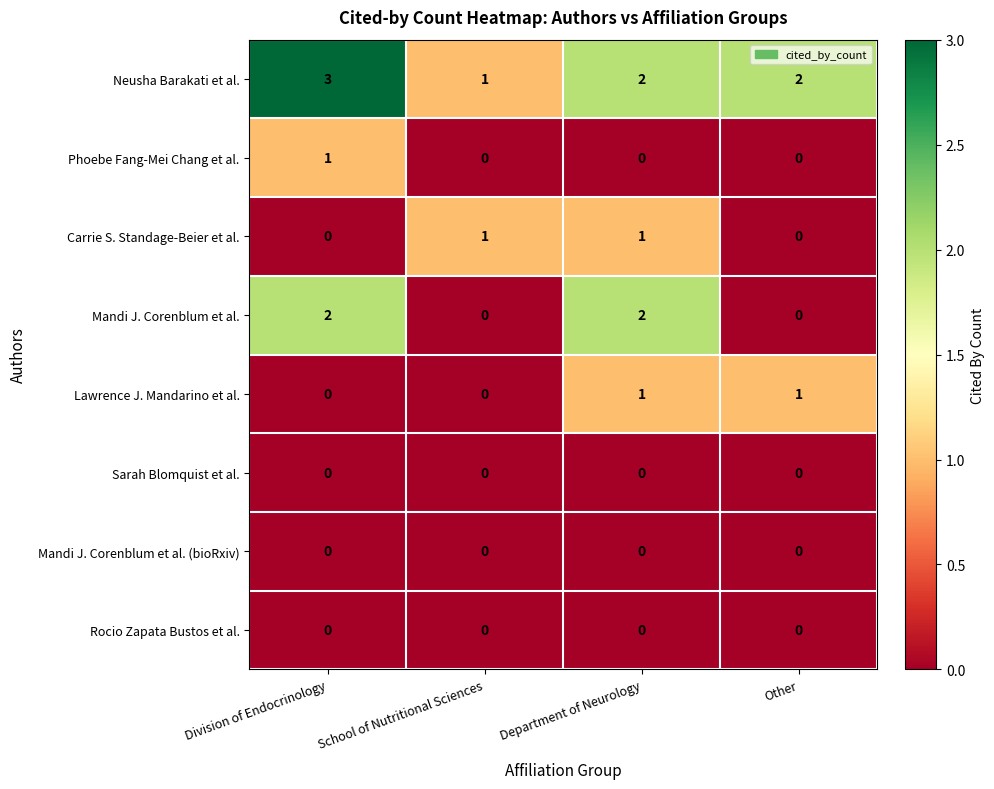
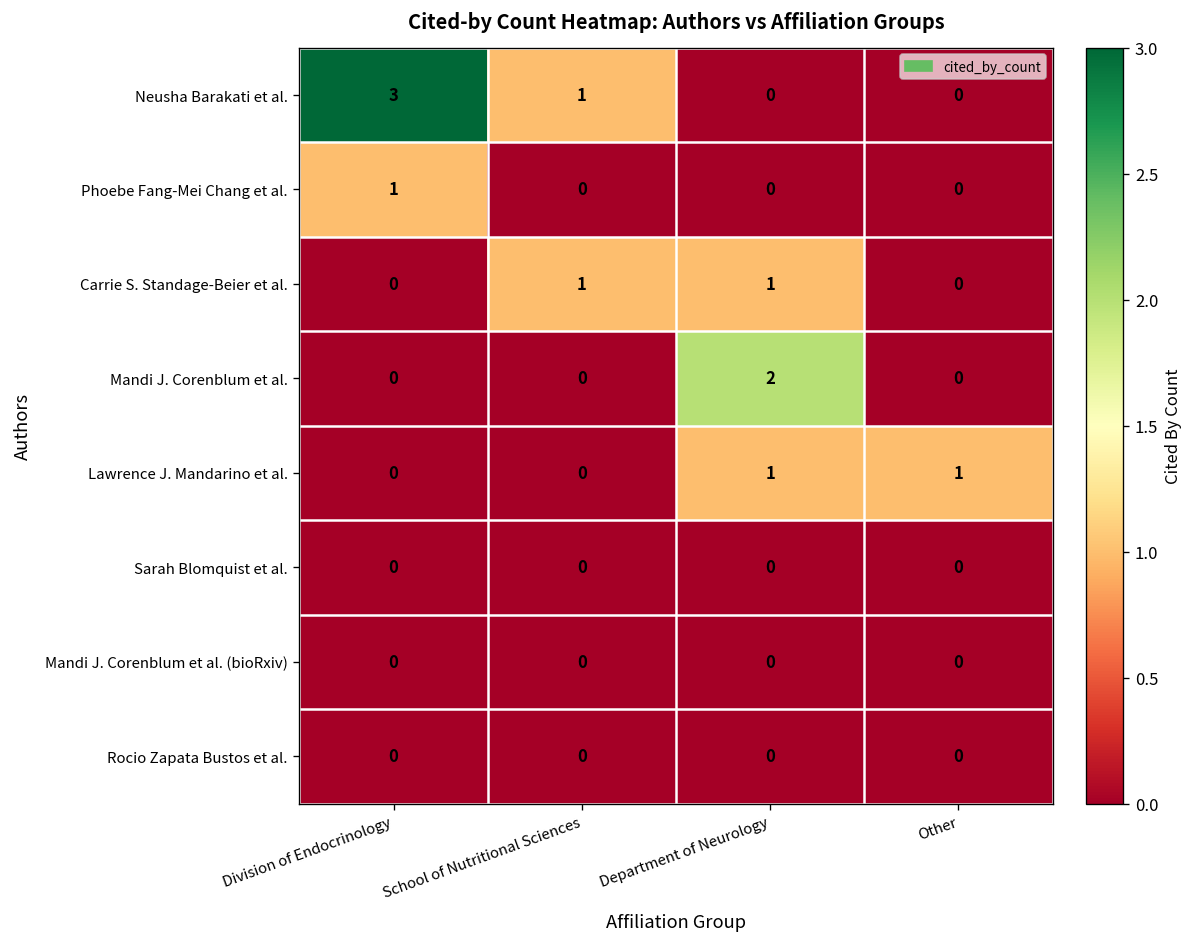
Neusha Barakati et al., Department of Neurology: 2 -> 0
Neusha Barakati et al., Other: 2 -> 0
Mandi J. Corenblum et al., Division of Endocrinology: 2 -> 0
